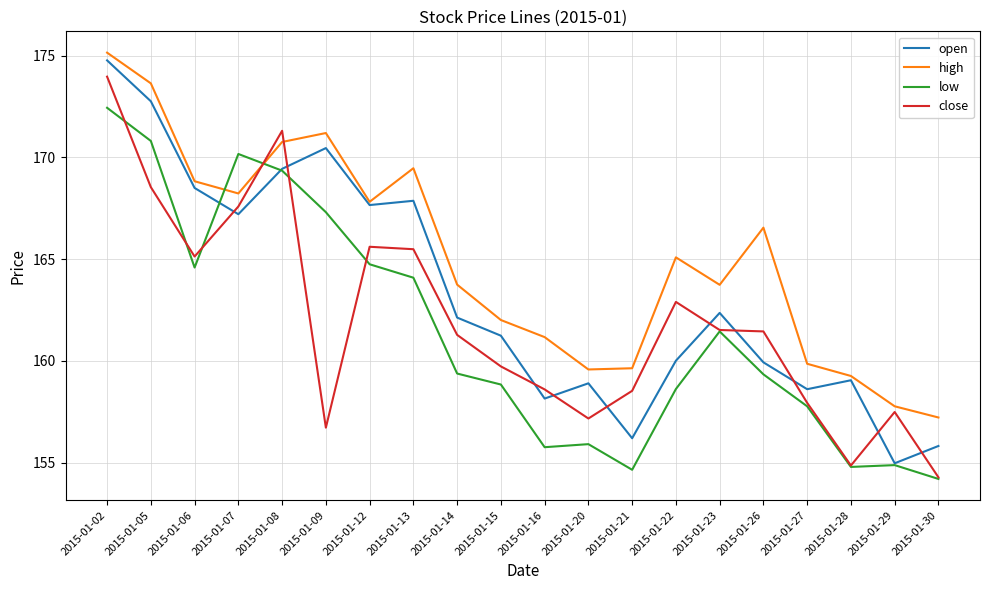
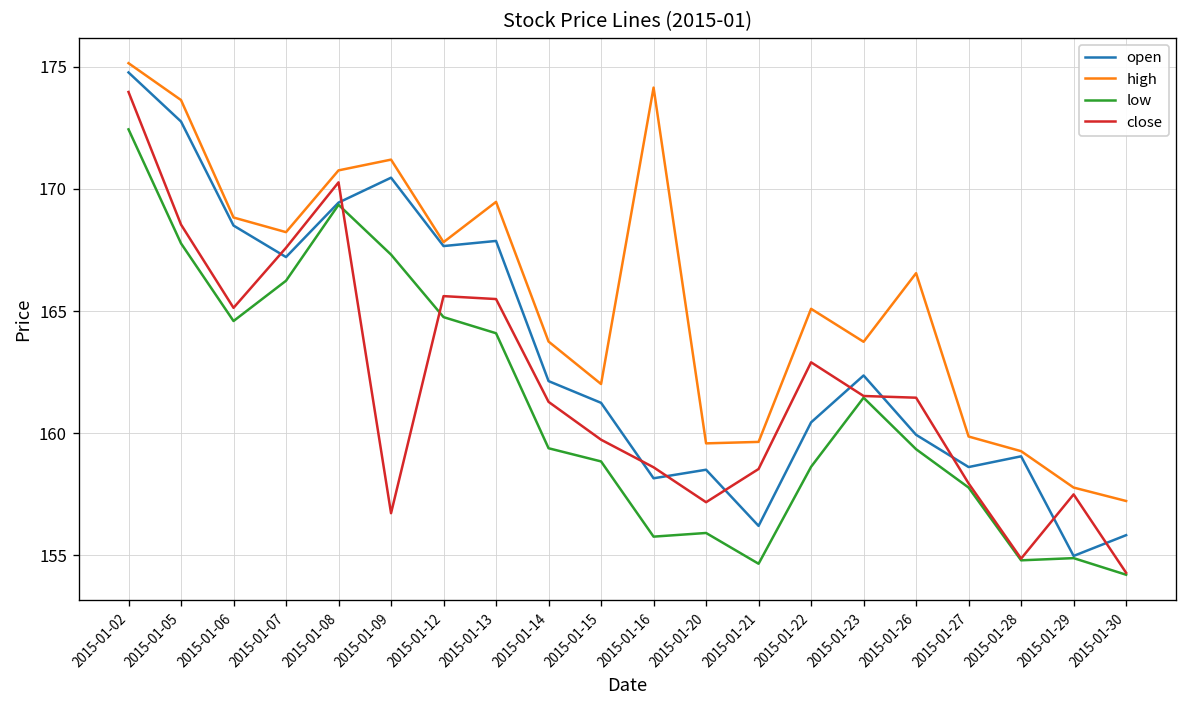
low, 2015-01-05: 170.8 -> 167.8
low, 2015-01-07: 170.2 -> 166.2
close, 2015-01-08: 171.3 -> 170.3
high, 2015-01-16: 161.2 -> 174.2
open, 2015-01-20: 158.9 -> 158.5
open, 2015-01-22: 160.0 -> 160.4
